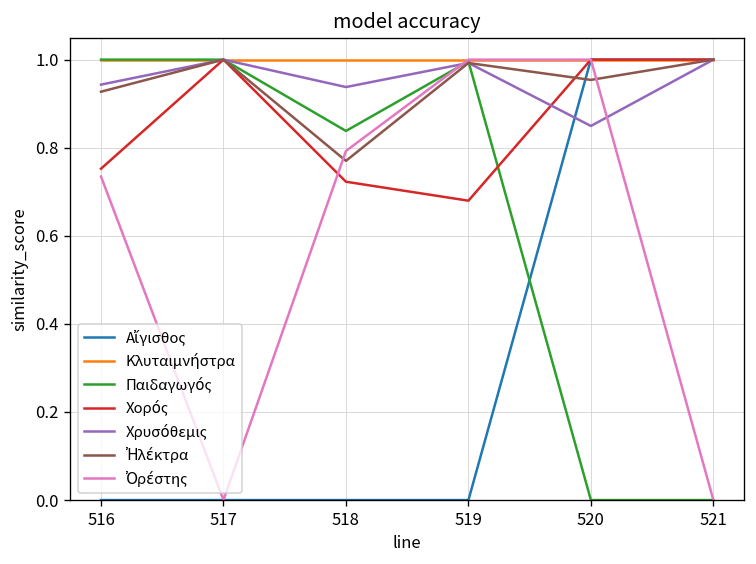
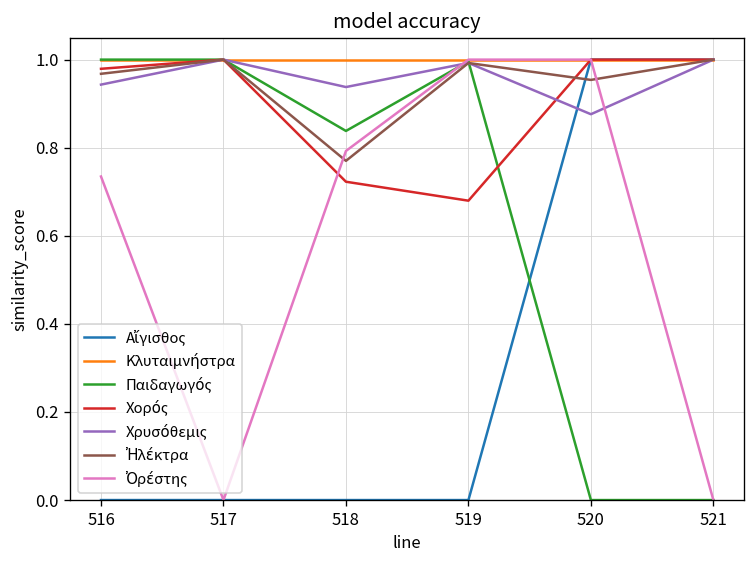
Χορός, 516: 0.75 -> 0.98
Ἠλέκτρα, 516: 0.93 -> 0.97
Χρυσόθεμις, 520: 0.85 -> 0.88
